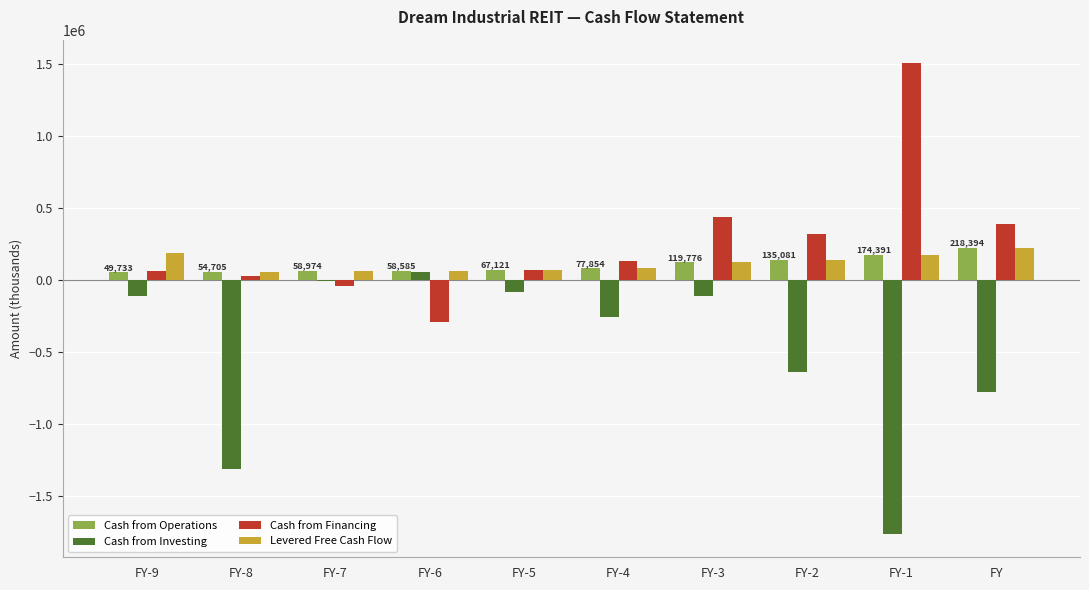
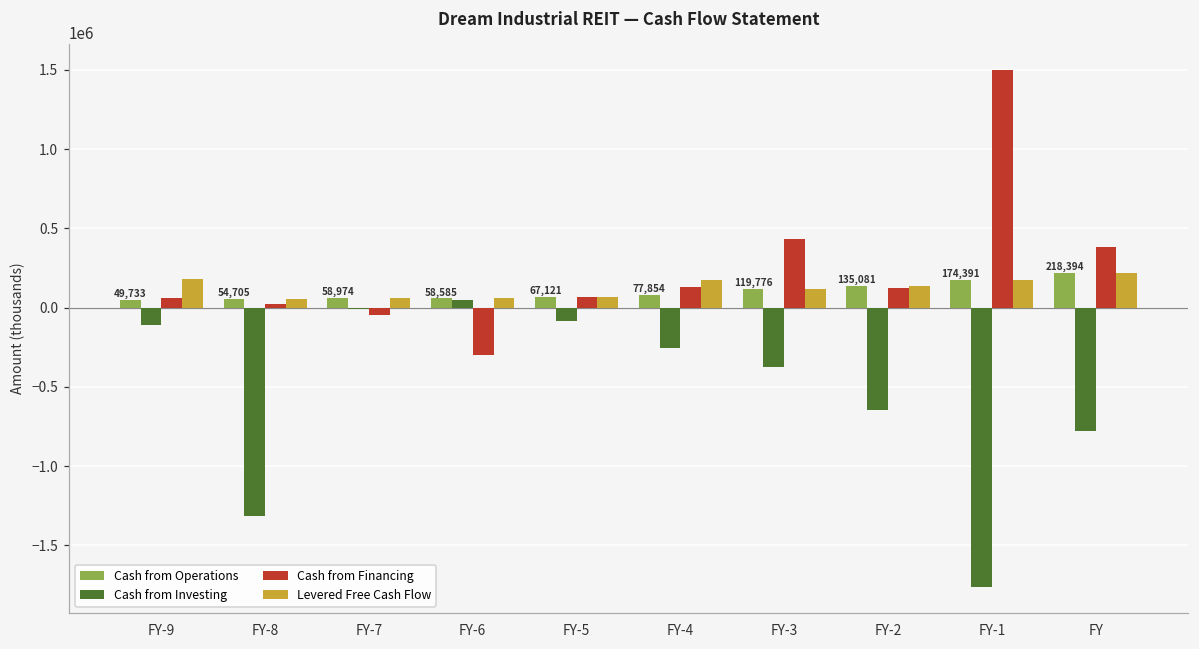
Levered Free Cash Flow, FY-4: 80000 -> 170000
Cash from Investing, FY-3: -120000 -> -380000
Cash from Financing, FY-2: 320000 -> 130000
